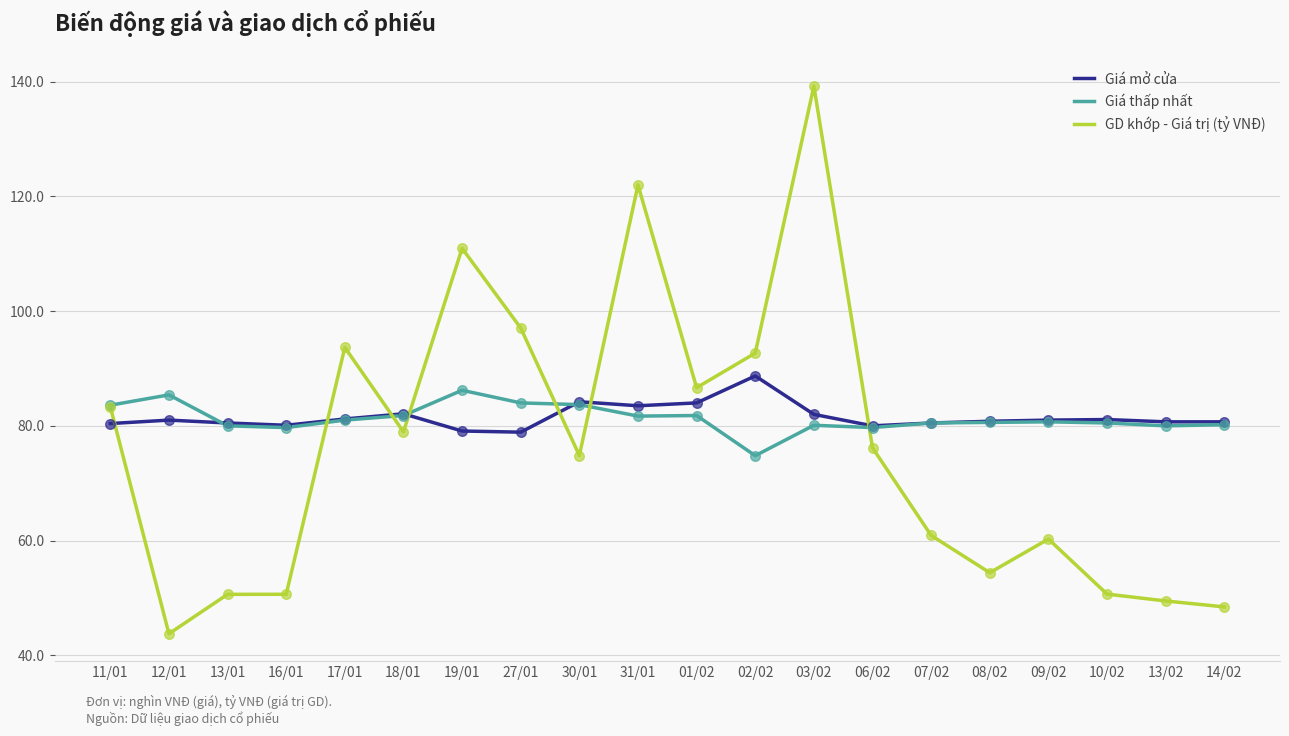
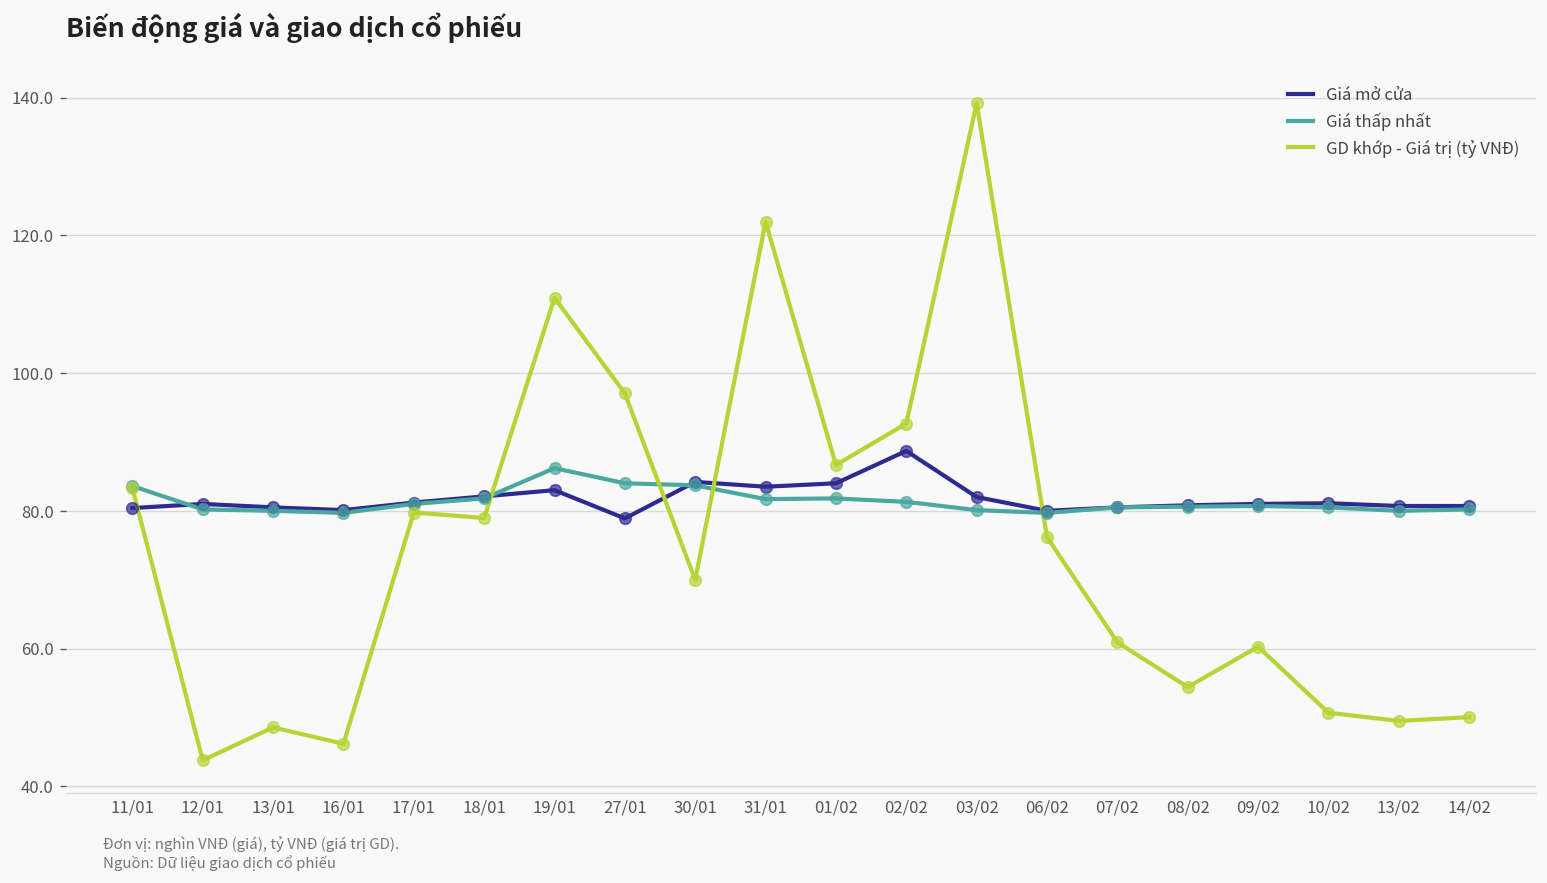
Giá thấp nhất, 12/01: 85 -> 80
GD khớp - Giá trị (tỷ VNĐ), 13/01: 51 -> 49
GD khớp - Giá trị (tỷ VNĐ), 16/01: 51 -> 46
GD khớp - Giá trị (tỷ VNĐ), 17/01: 94 -> 80
Giá mở cửa, 19/01: 79 -> 83
GD khớp - Giá trị (tỷ VNĐ), 30/01: 75 -> 70
Giá thấp nhất, 02/02: 75 -> 81
GD khớp - Giá trị (tỷ VNĐ), 14/02: 48 -> 50
